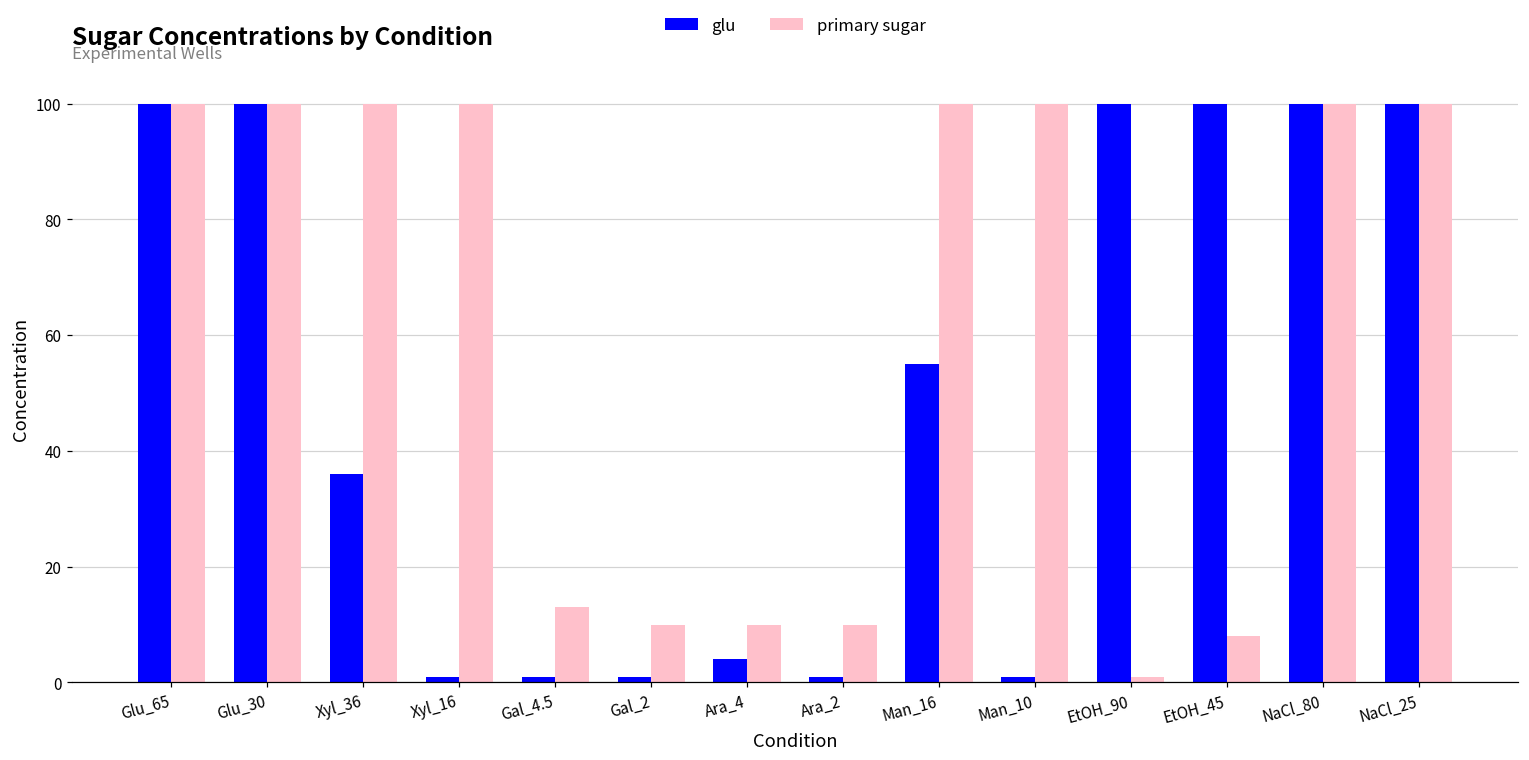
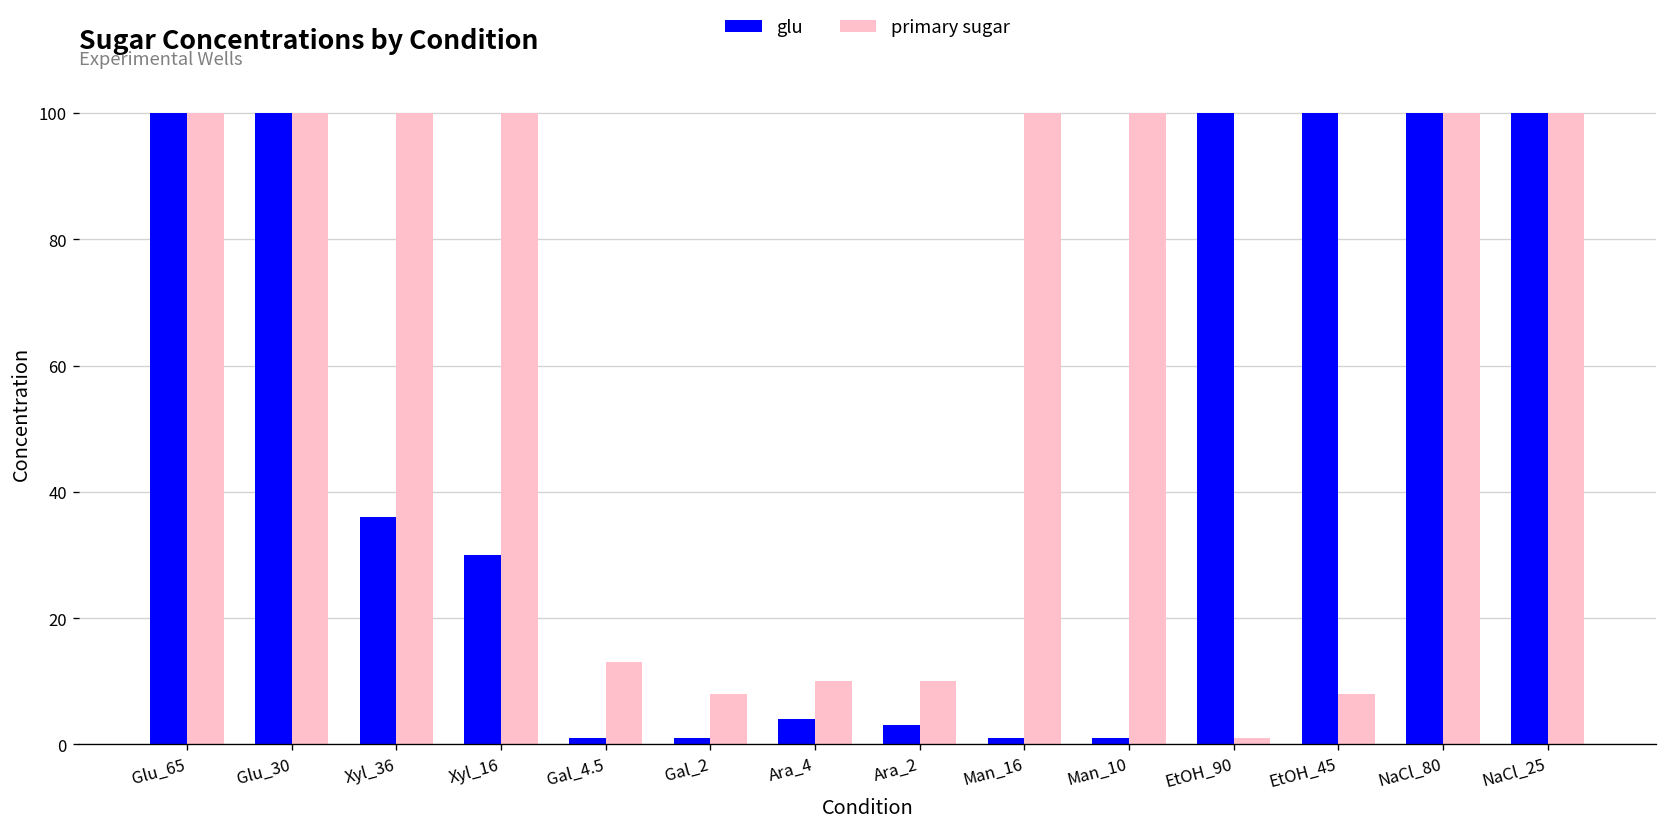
glu, Xyl_16: 1 -> 30
primary sugar, Gal_2: 10 -> 8
glu, Ara_2: 1 -> 3
glu, Man_16: 55 -> 1
